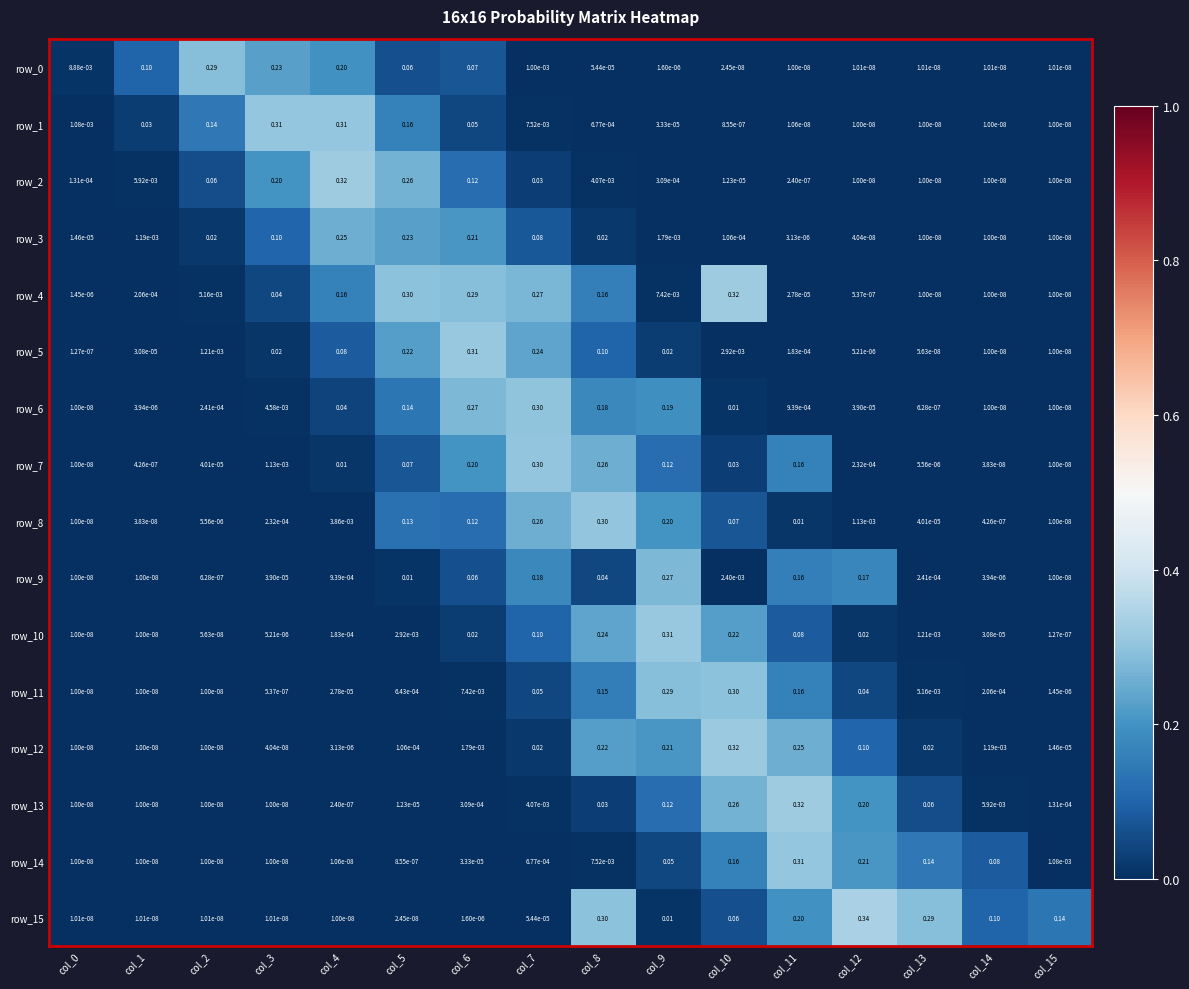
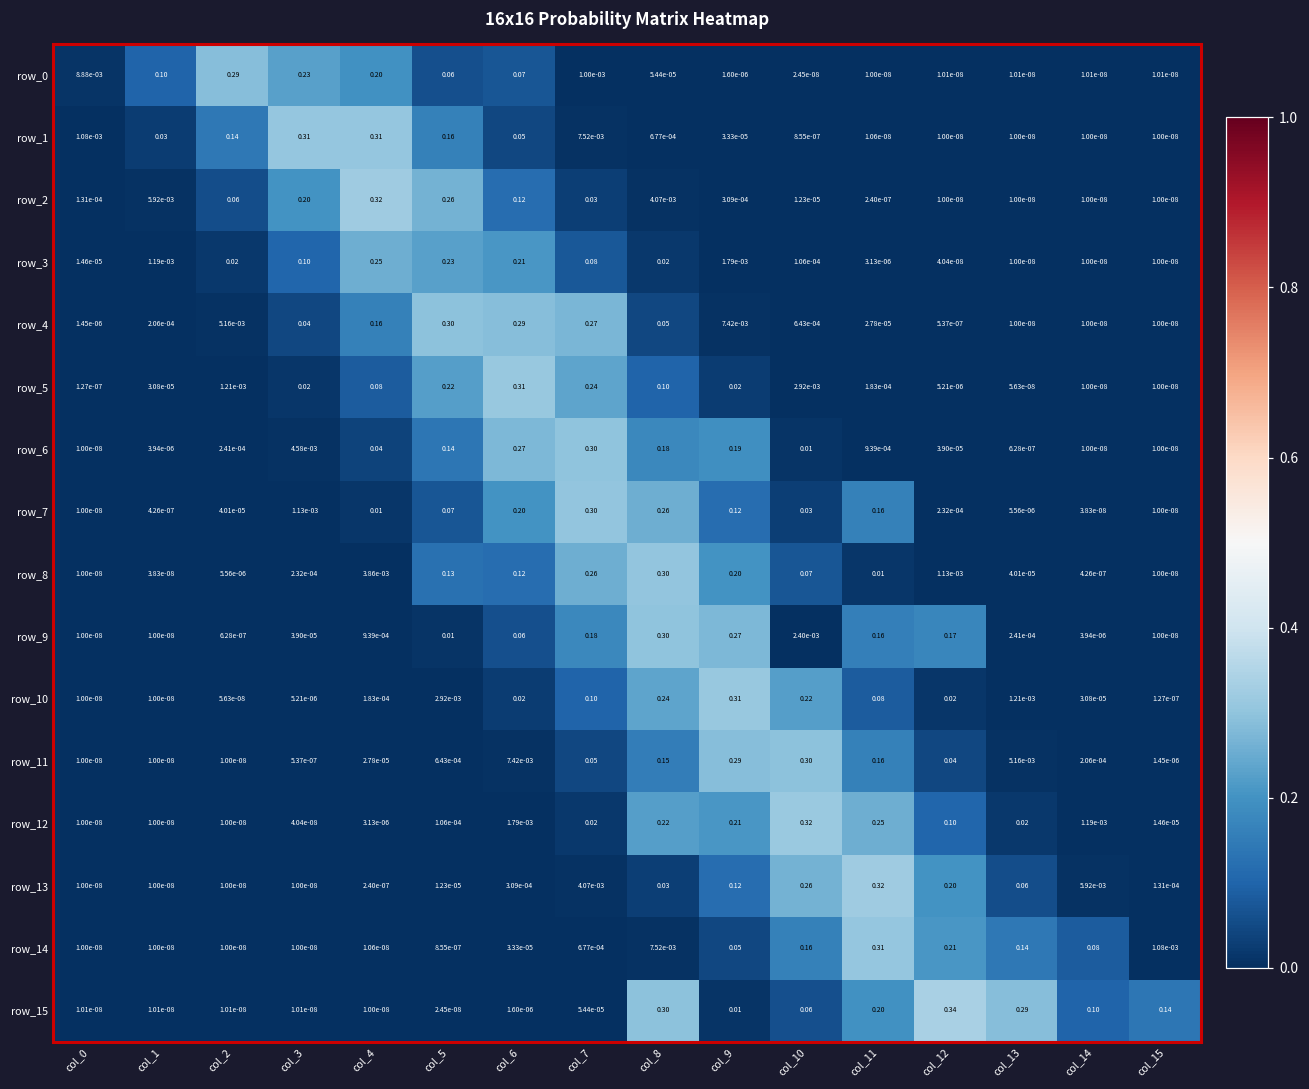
row_4, col_8: 0.16 -> 0.05
row_4, col_10: 0.32 -> 6.43e-04
row_9, col_8: 0.04 -> 0.30
